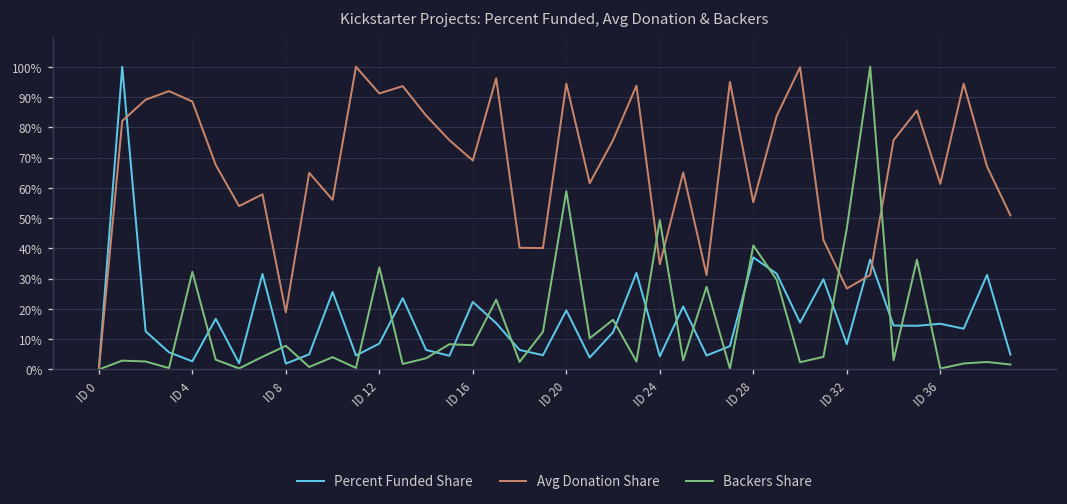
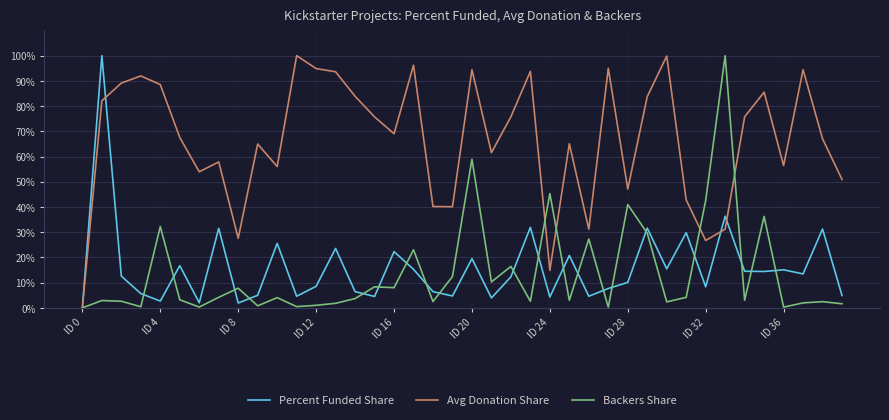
Avg Donation Share, ID 8: 19% -> 28%
Avg Donation Share, ID 12: 91% -> 95%
Backers Share, ID 12: 34% -> 1%
Avg Donation Share, ID 24: 35% -> 15%
Backers Share, ID 24: 49% -> 45%
Percent Funded Share, ID 28: 37% -> 10%
Avg Donation Share, ID 28: 55% -> 47%
Backers Share, ID 32: 47% -> 43%
Avg Donation Share, ID 36: 61% -> 56%
